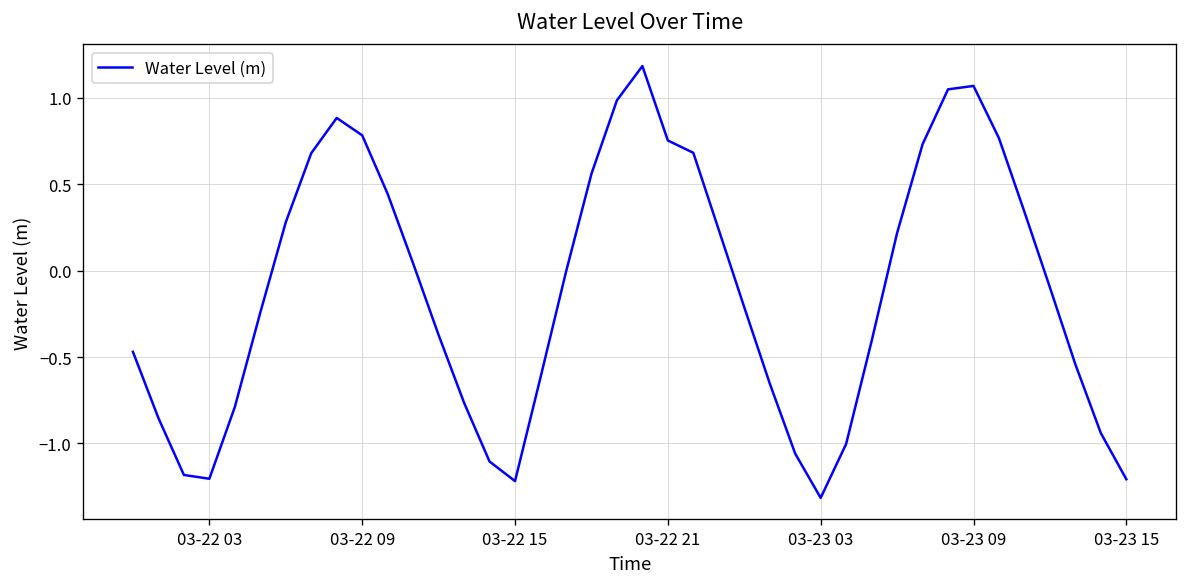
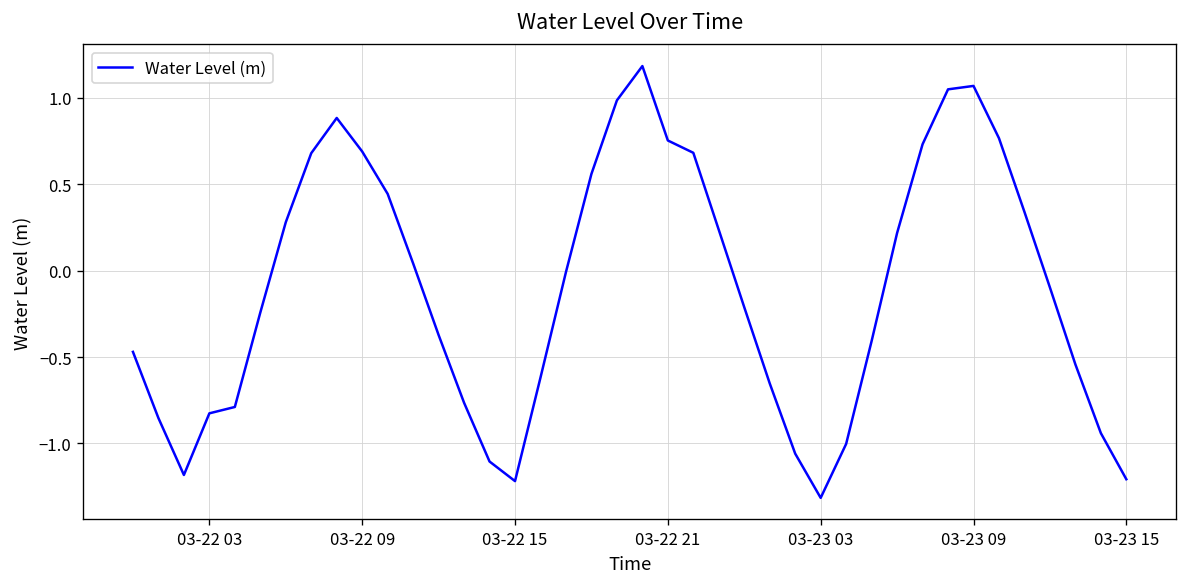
03-22 03: -1.20 -> -0.83
03-22 09: 0.78 -> 0.69
